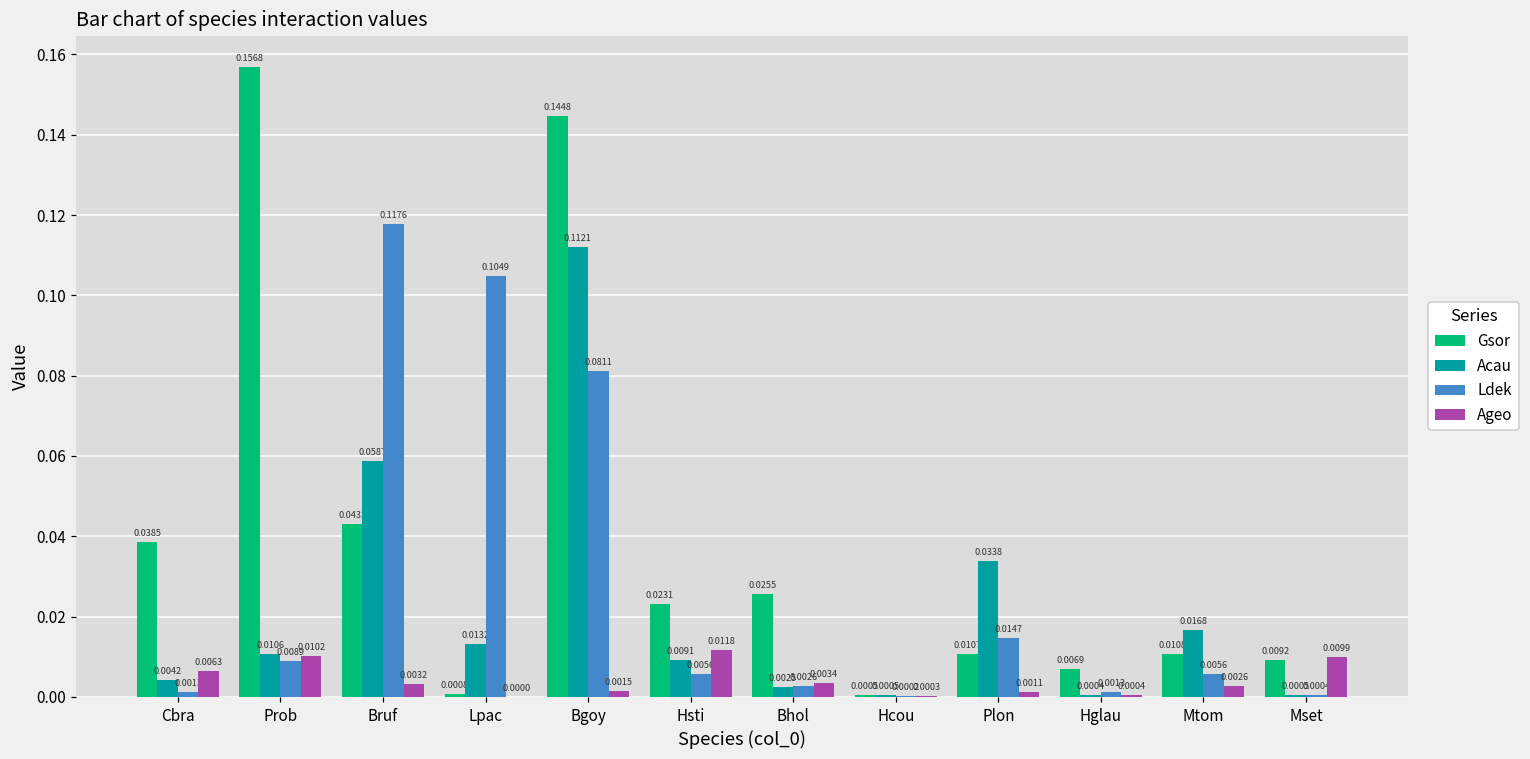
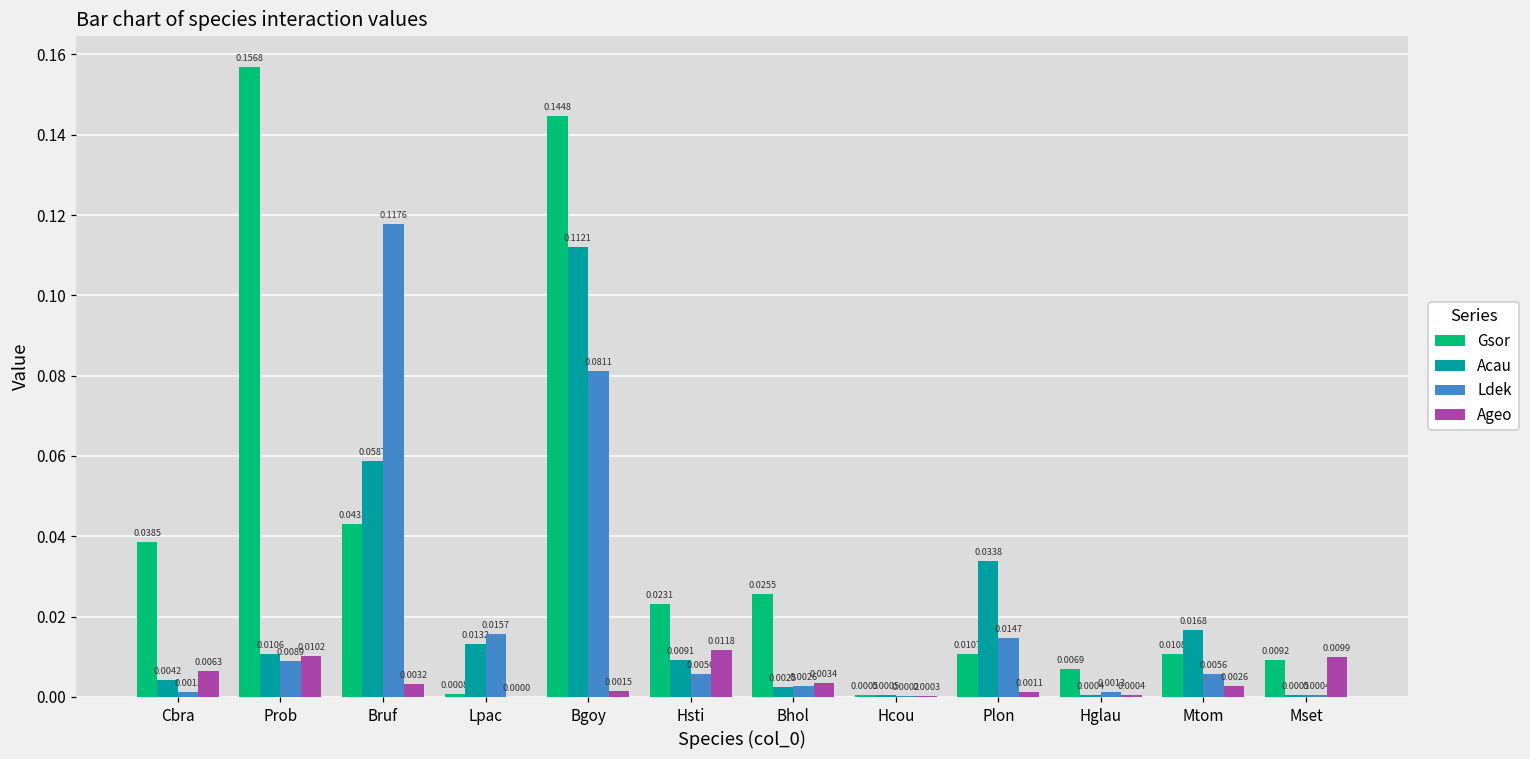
Ldek, Lpac: 0.1049 -> 0.0157
